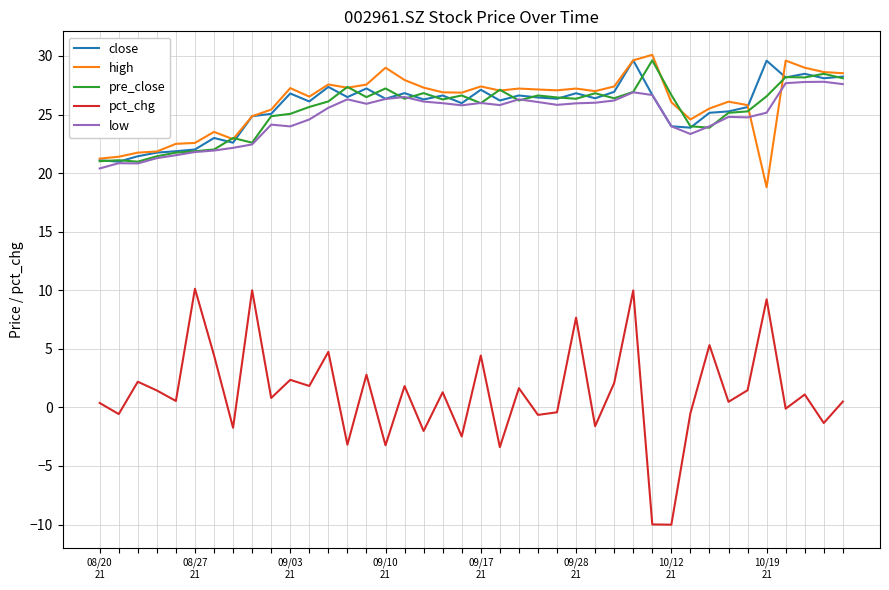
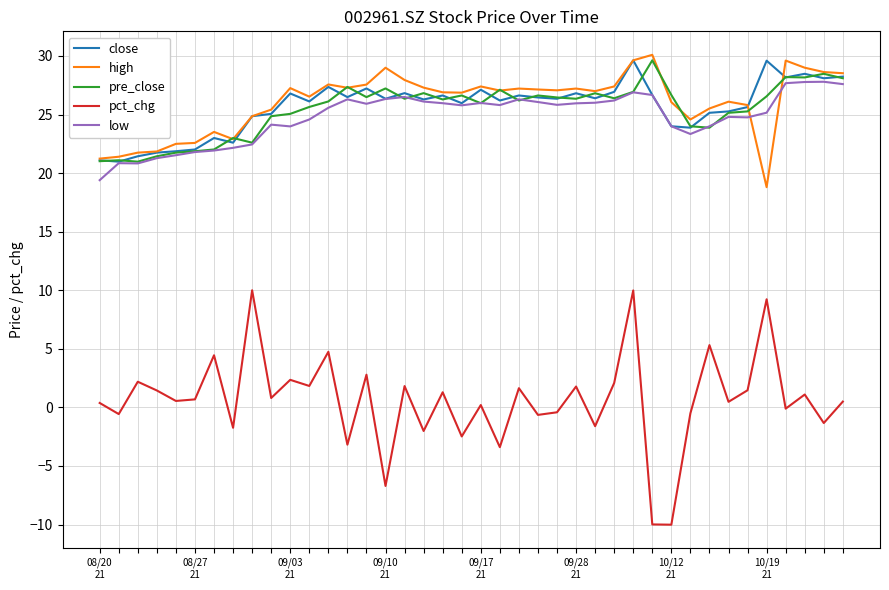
low, 08/20 21: 20.4 -> 19.4
pct_chg, 08/27 21: 10.1 -> 0.7
pct_chg, 09/10 21: -3.2 -> -6.7
pct_chg, 09/17 21: 4.4 -> 0.2
pct_chg, 09/28 21: 7.7 -> 1.8
